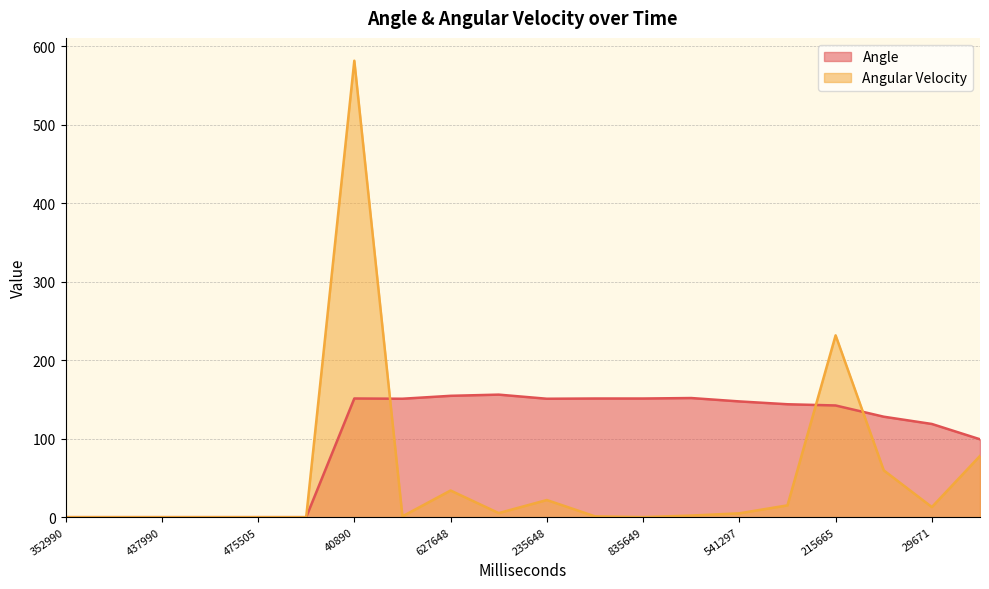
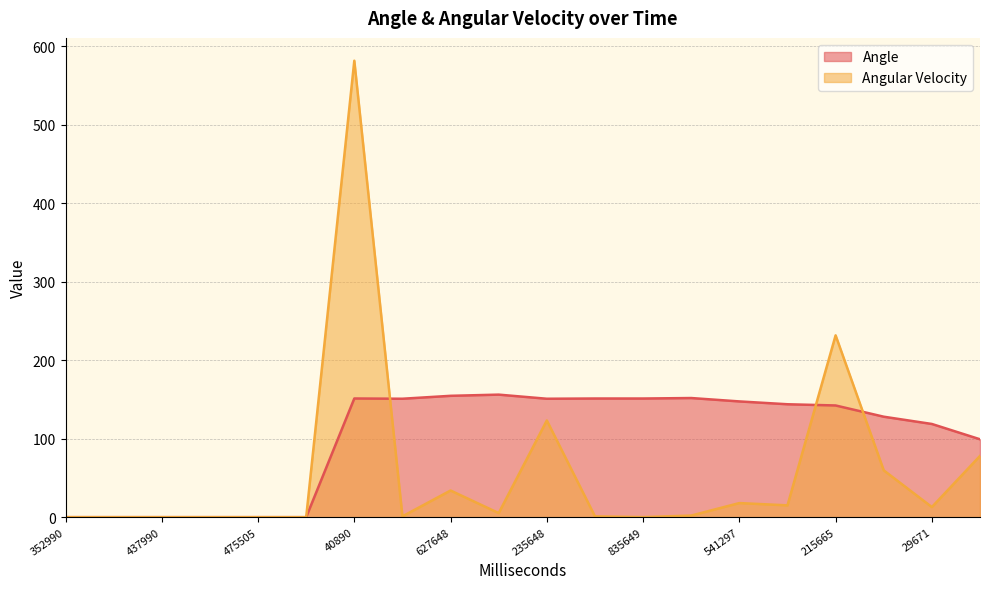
Angular Velocity, 235648: 20 -> 120
Angular Velocity, 541297: 0 -> 20
